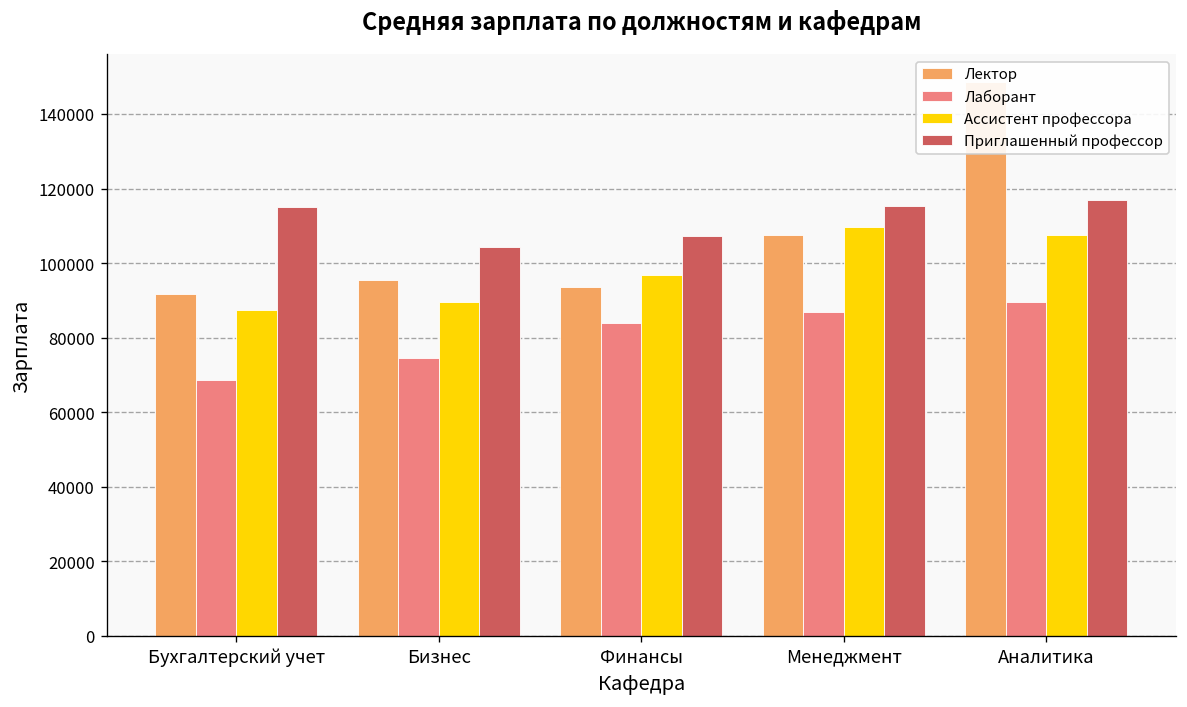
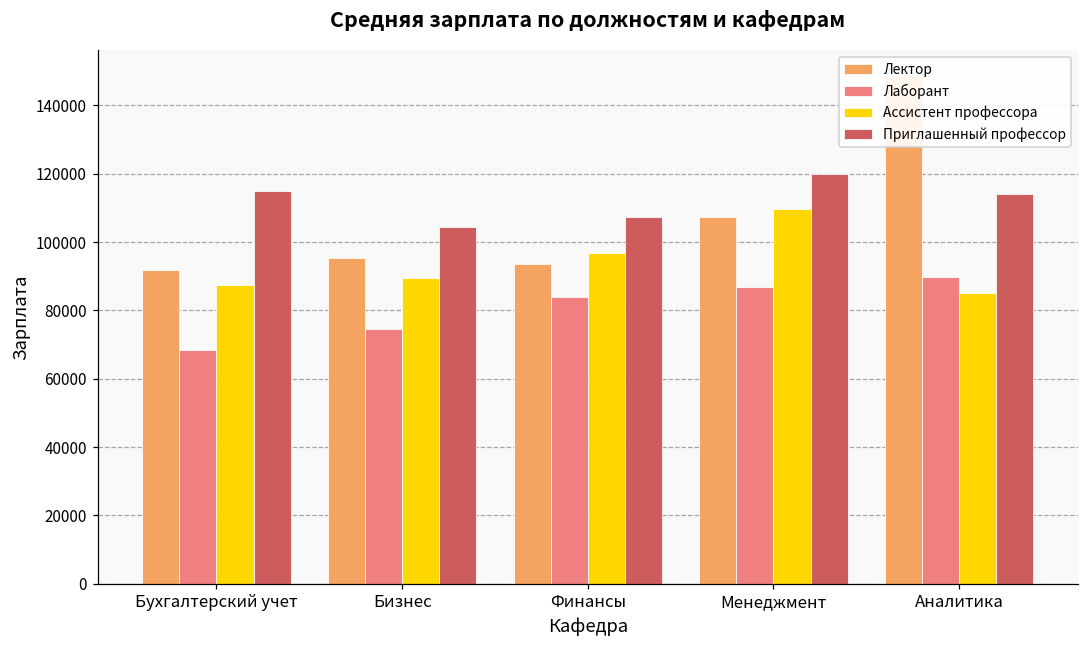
Приглашенный профессор, Менеджмент: 115000 -> 120000
Ассистент профессора, Аналитика: 107000 -> 85000
Приглашенный профессор, Аналитика: 117000 -> 114000
